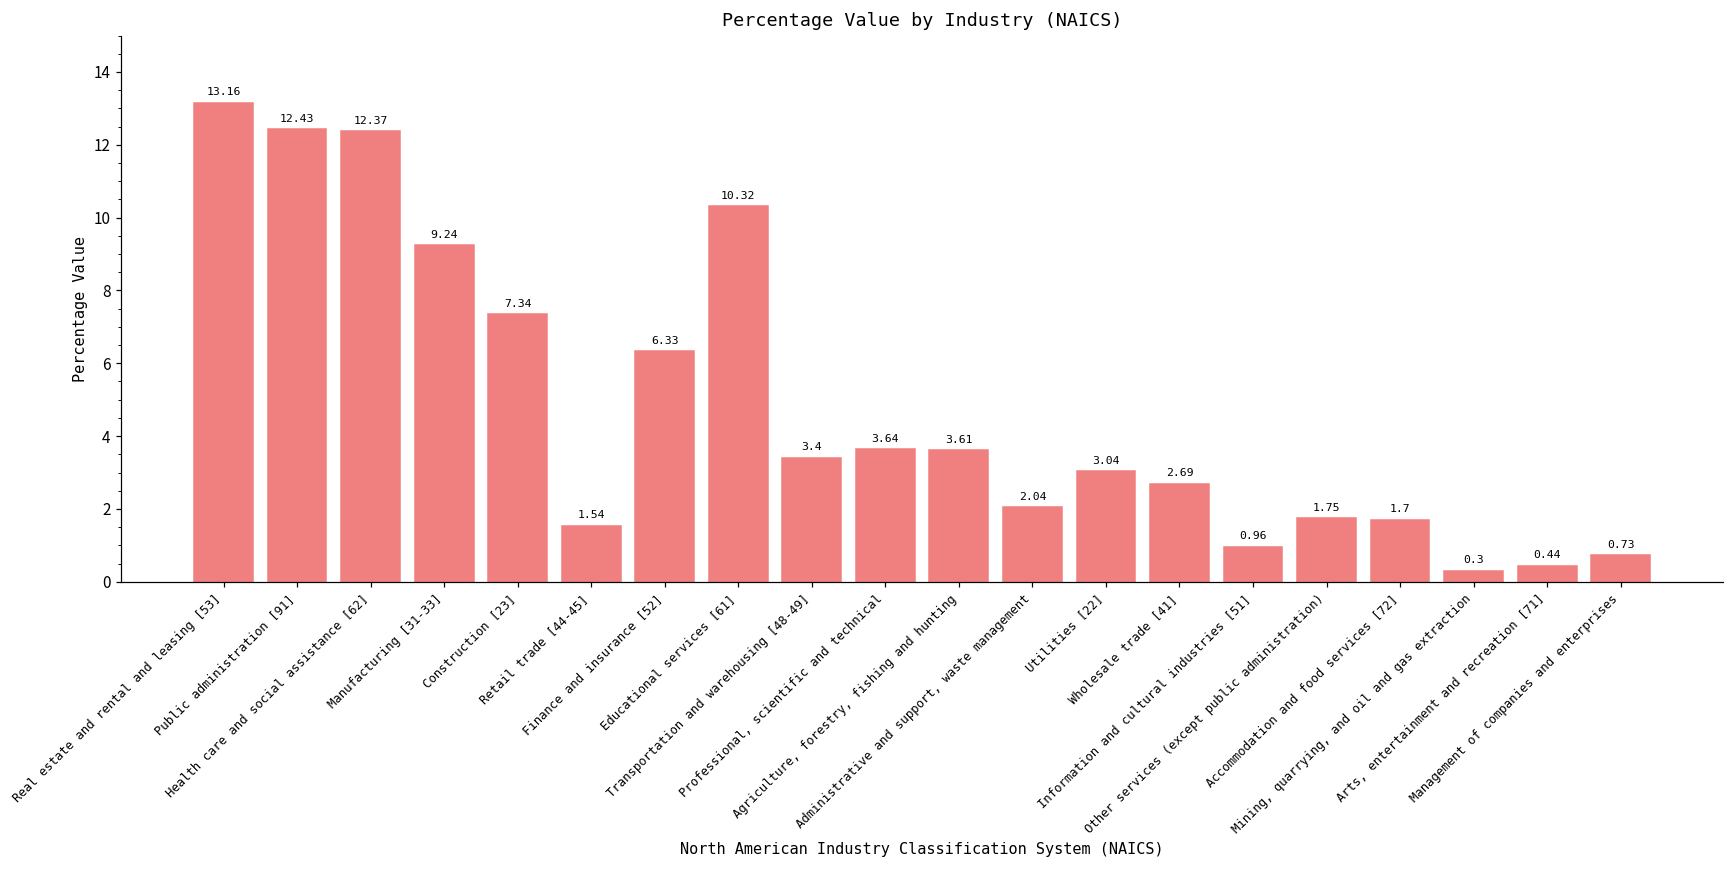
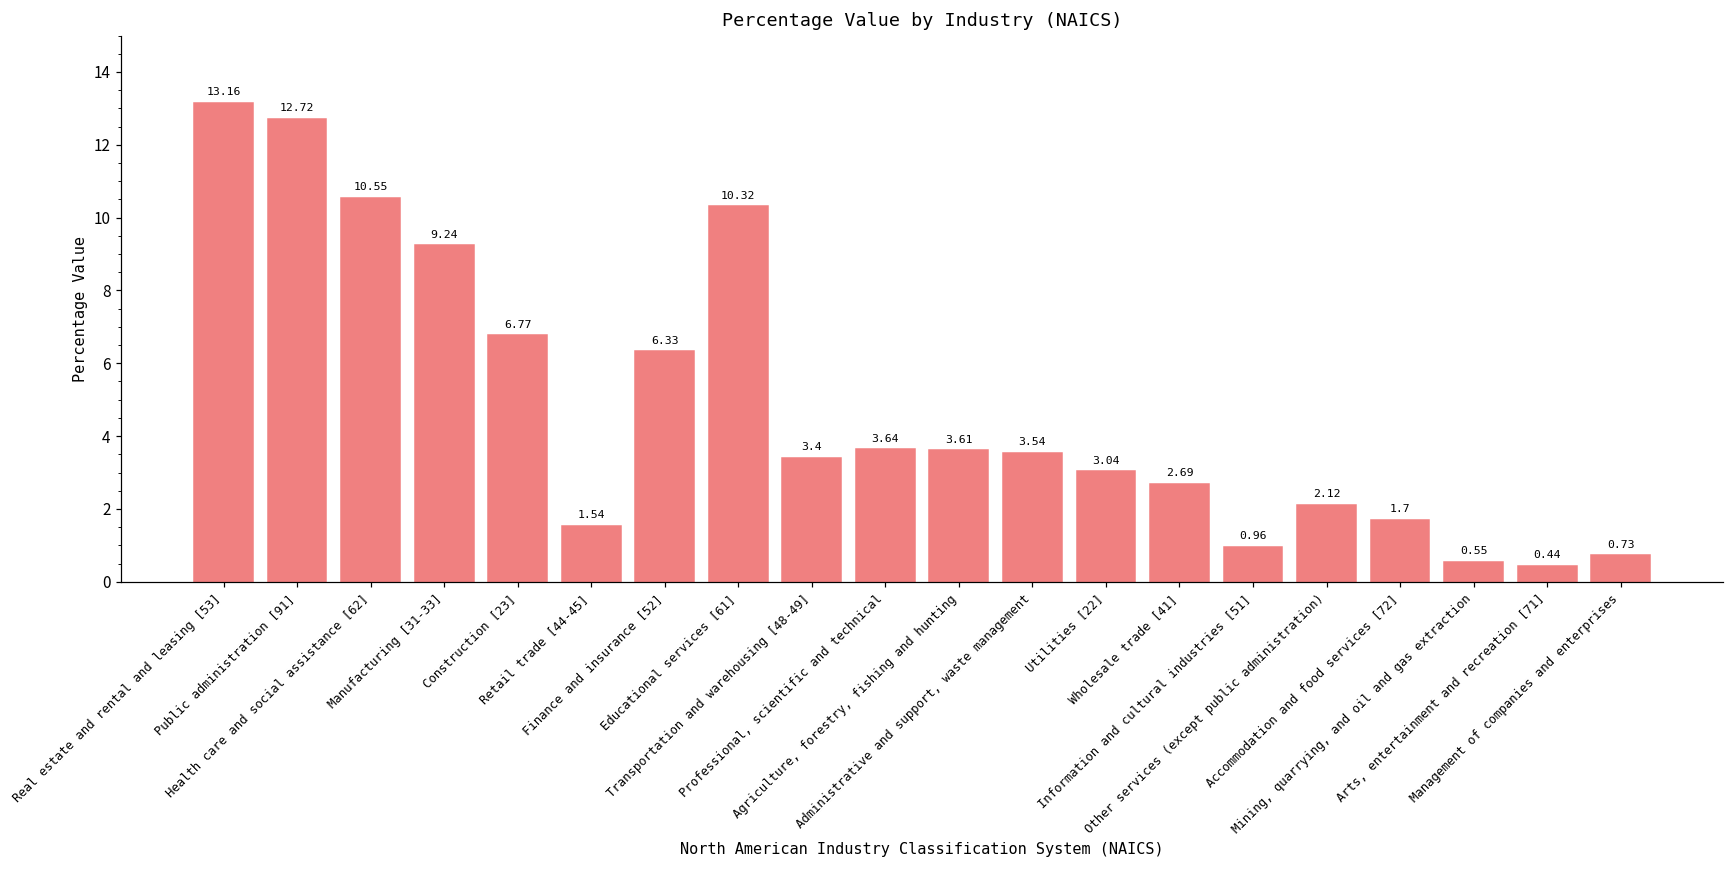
Public administration [91]: 12.43 -> 12.72
Health care and social assistance [62]: 12.37 -> 10.55
Construction [23]: 7.34 -> 6.77
Administrative and support, waste management: 2.04 -> 3.54
Other services (except public administration): 1.75 -> 2.12
Mining, quarrying, and oil and gas extraction: 0.3 -> 0.55
